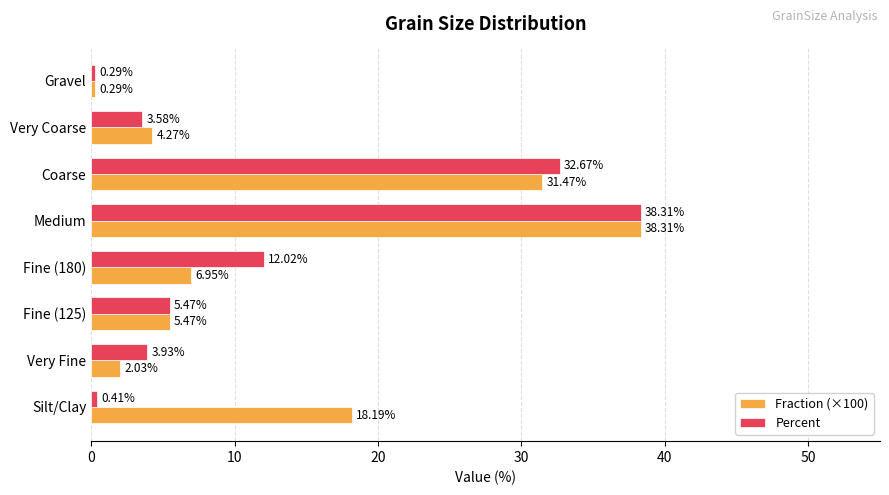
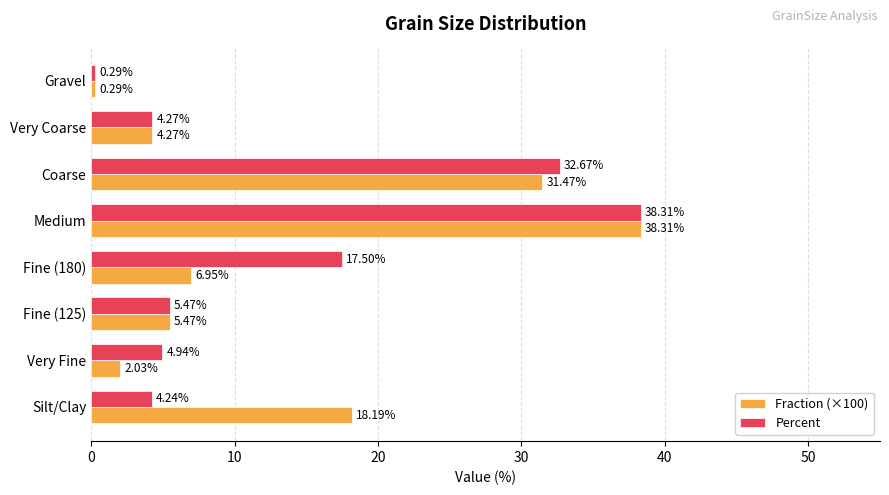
Percent, Very Coarse: 3.58% -> 4.27%
Percent, Fine (180): 12.02% -> 17.50%
Percent, Very Fine: 3.93% -> 4.94%
Percent, Silt/Clay: 0.41% -> 4.24%
